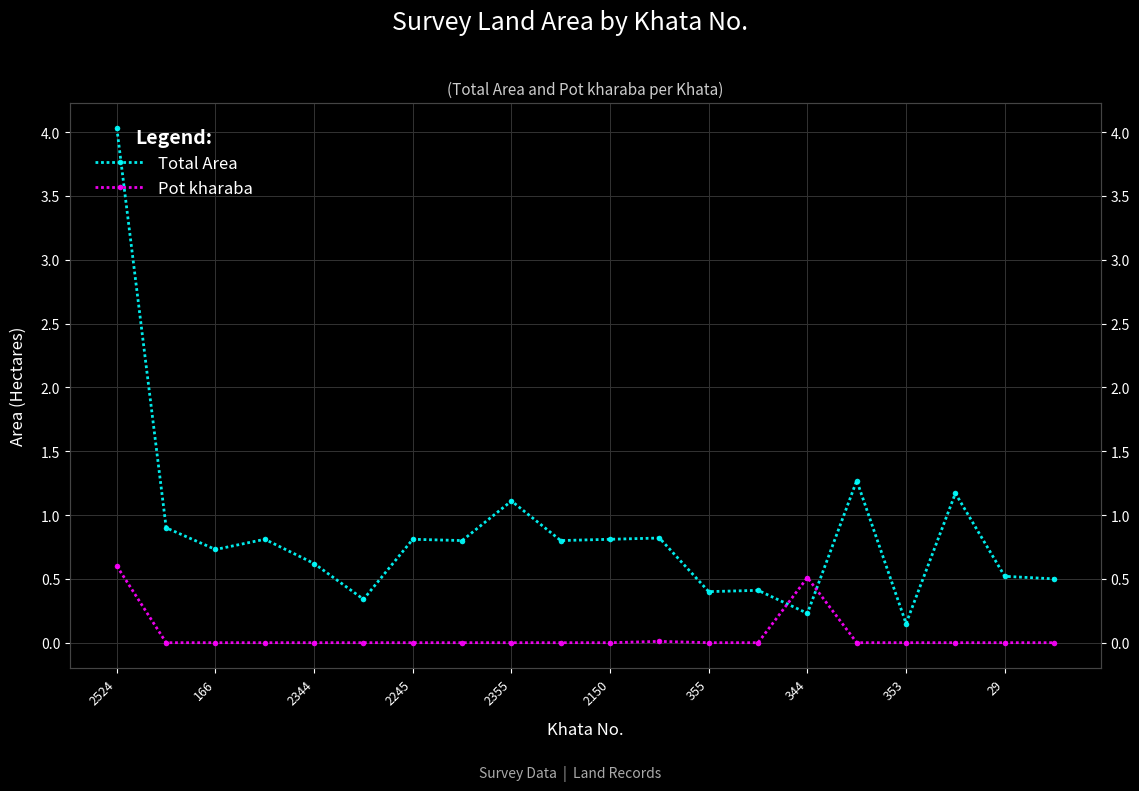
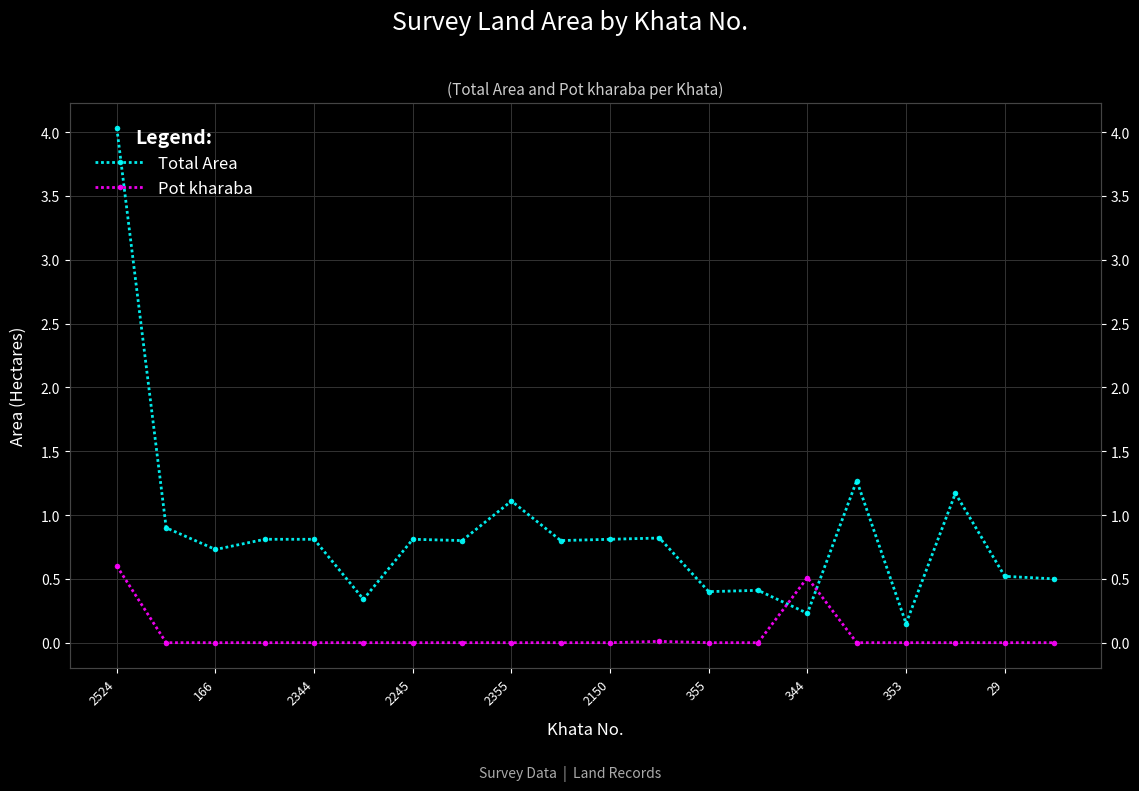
Total Area, 2344: 0.62 -> 0.81
